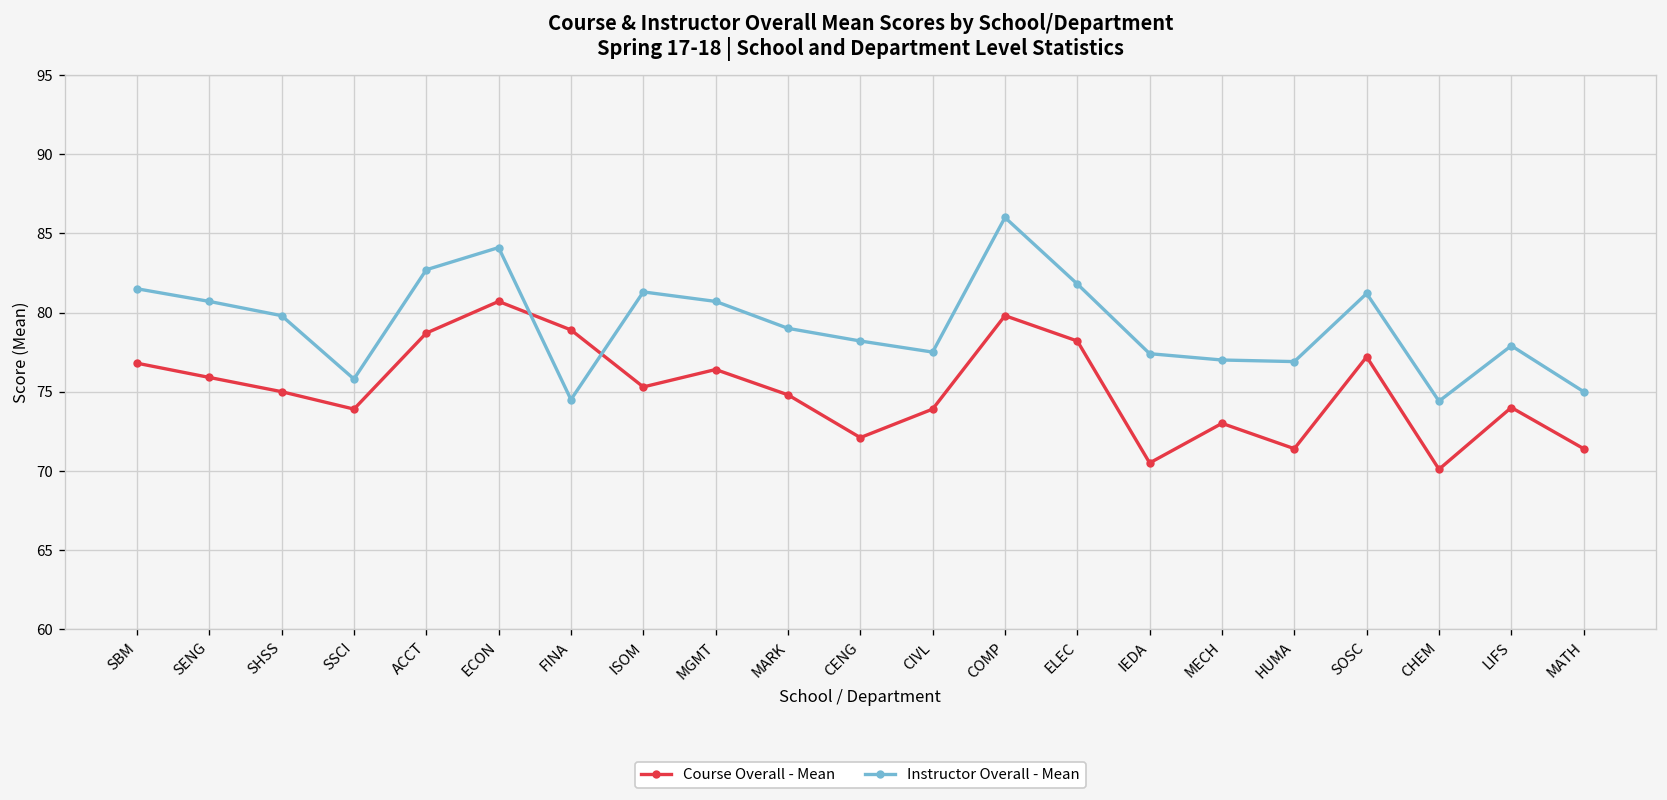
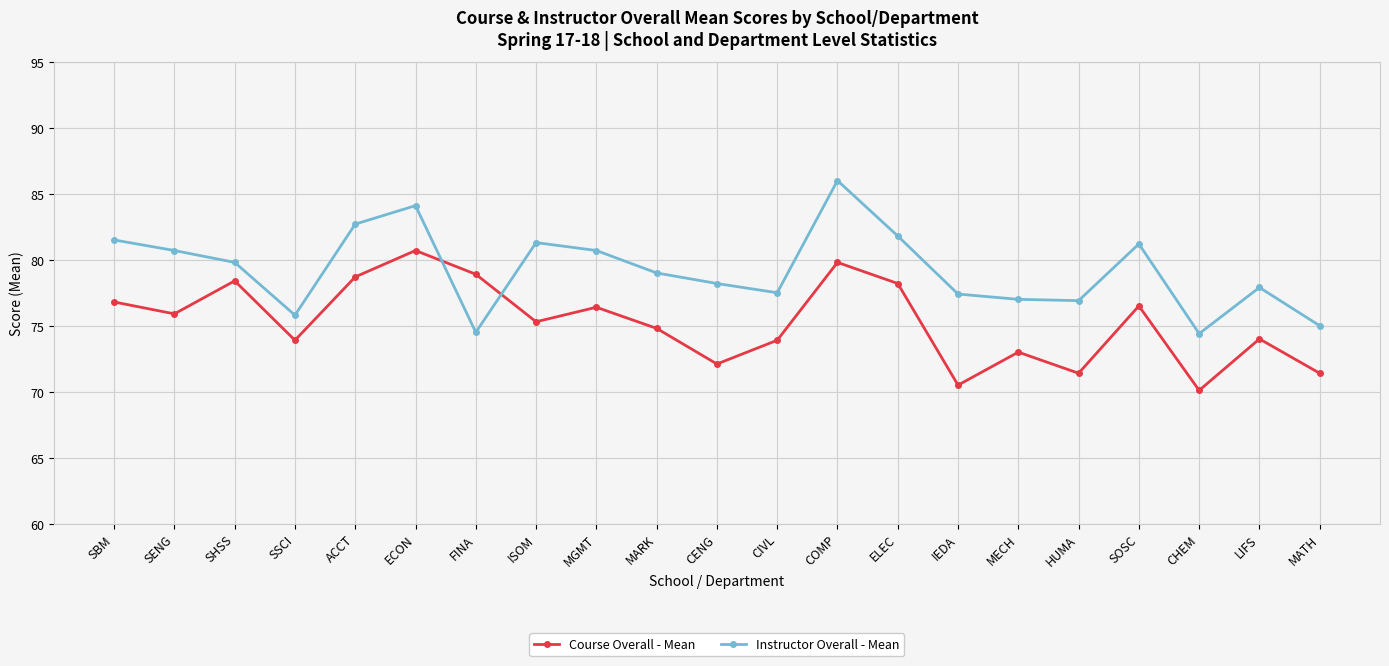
Course Overall - Mean, SHSS: 75.0 -> 78.4
Course Overall - Mean, SOSC: 77.2 -> 76.5
